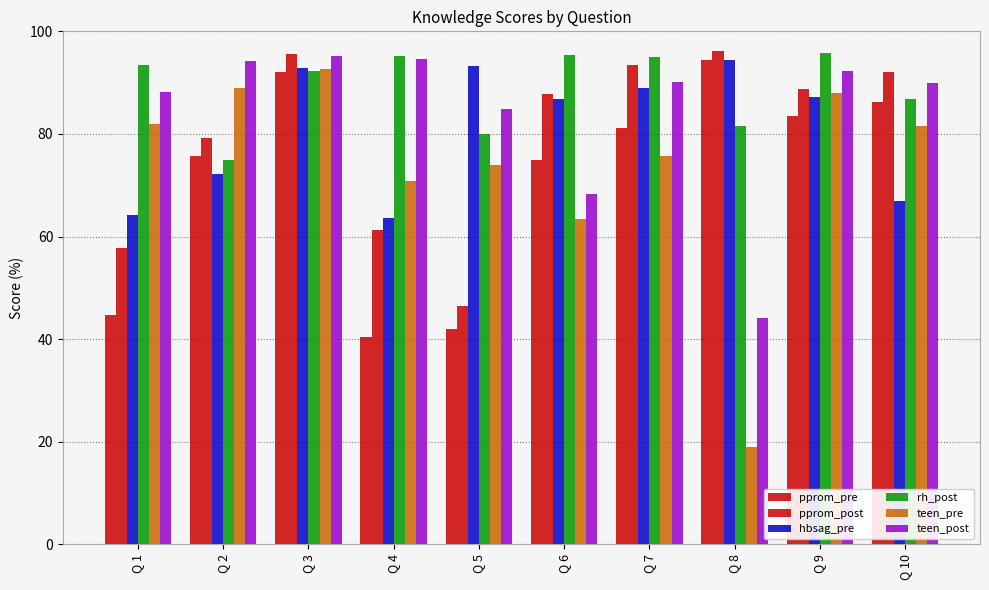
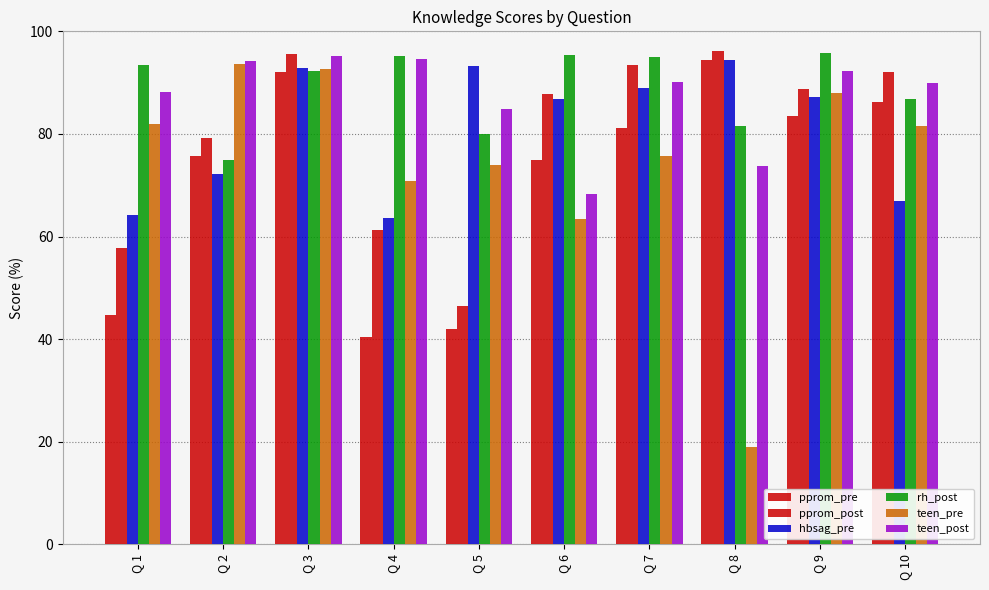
teen_pre, Q 2: 89 -> 94
teen_post, Q 8: 44 -> 74
